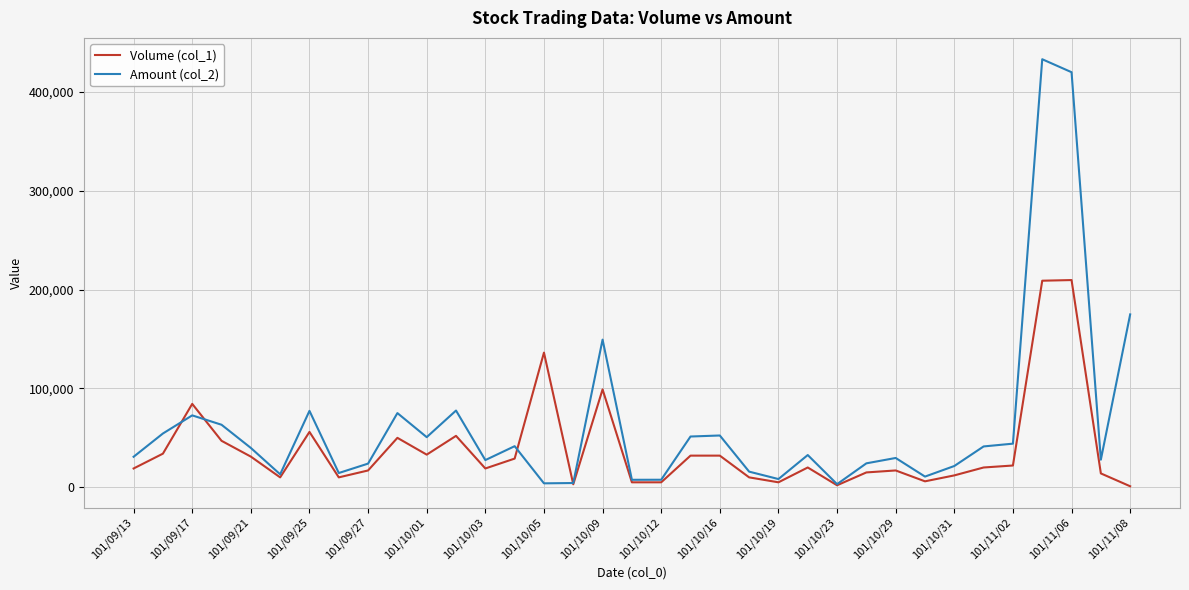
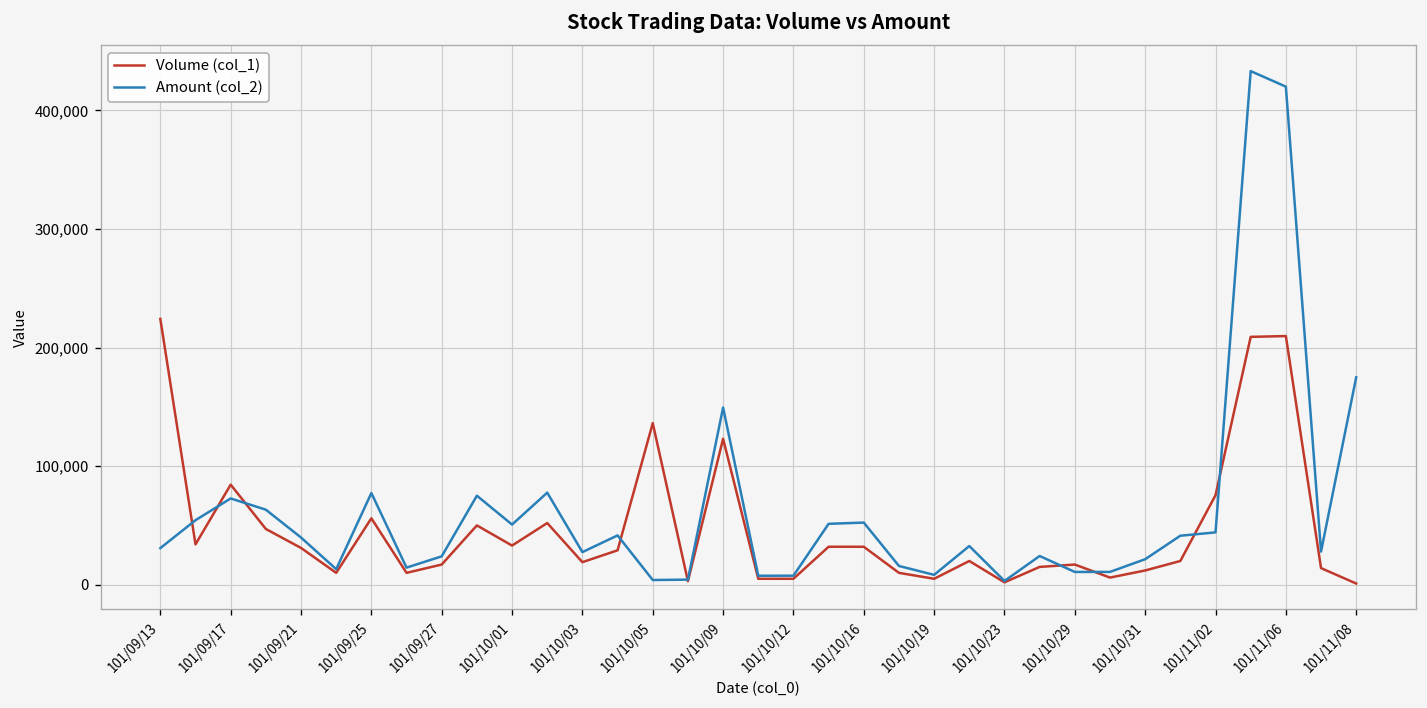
Volume (col_1), 101/09/13: 20,000 -> 220,000
Volume (col_1), 101/10/09: 100,000 -> 120,000
Amount (col_2), 101/10/29: 30,000 -> 10,000
Volume (col_1), 101/11/02: 20,000 -> 80,000
